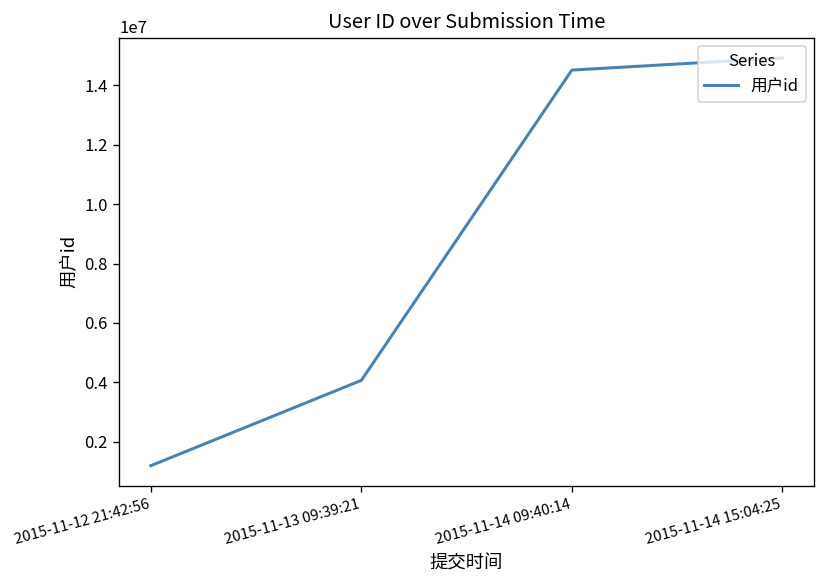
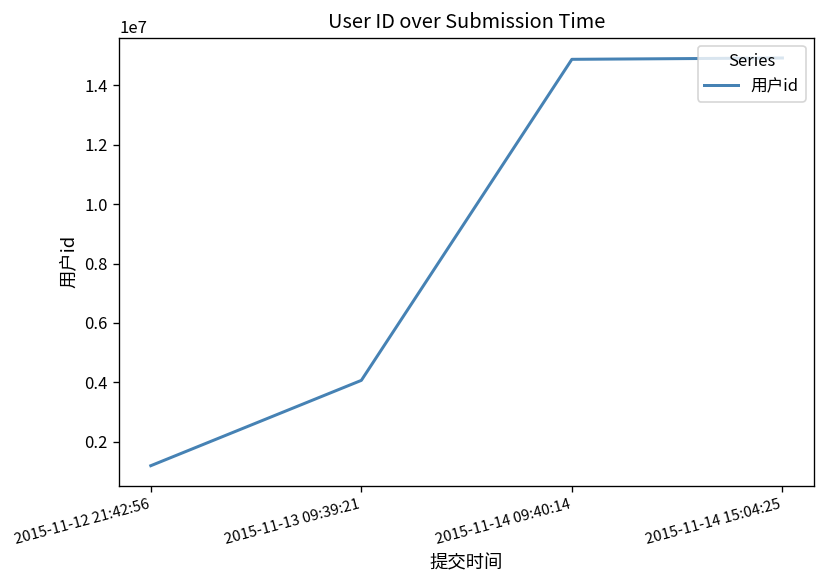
2015-11-14 09:40:14: 14500000 -> 14900000
